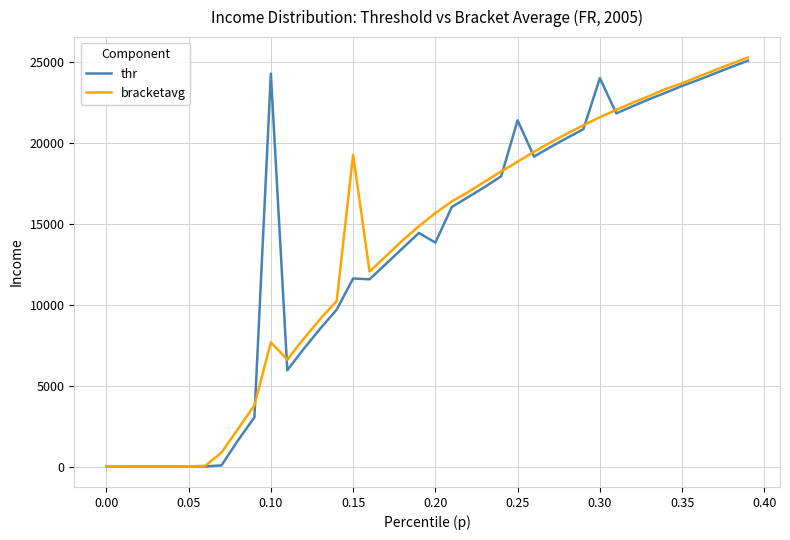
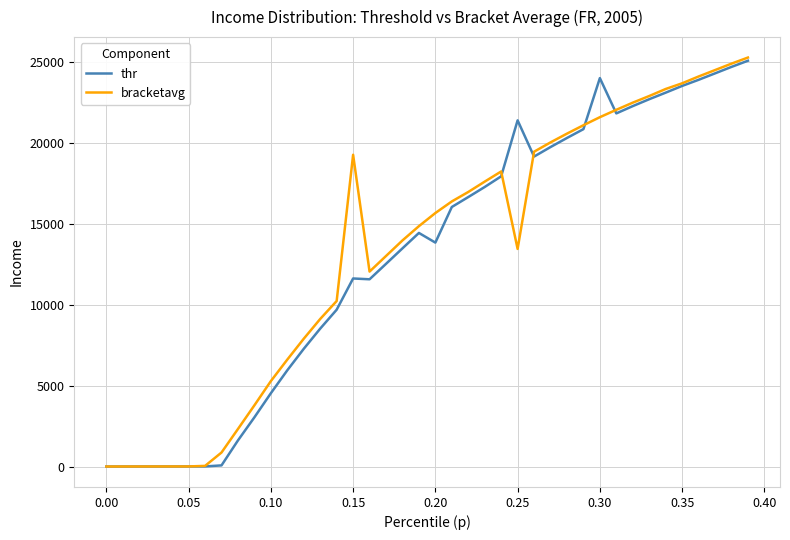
thr, 0.10: 24200 -> 4500
bracketavg, 0.10: 7700 -> 5300
bracketavg, 0.25: 18800 -> 13400
